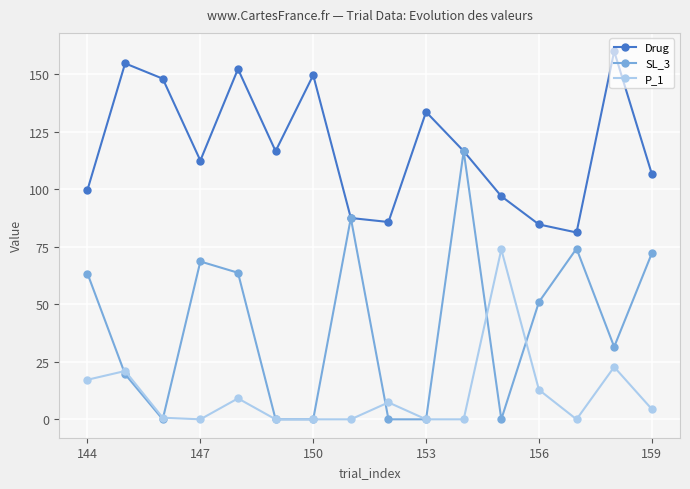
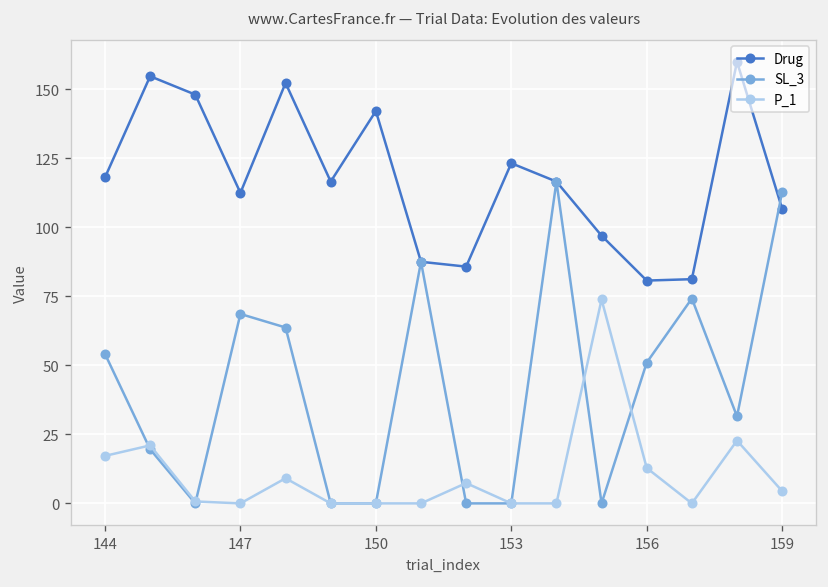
Drug, 144: 100 -> 118
SL_3, 144: 63 -> 54
Drug, 150: 150 -> 142
Drug, 153: 134 -> 123
Drug, 156: 85 -> 81
SL_3, 159: 72 -> 113
